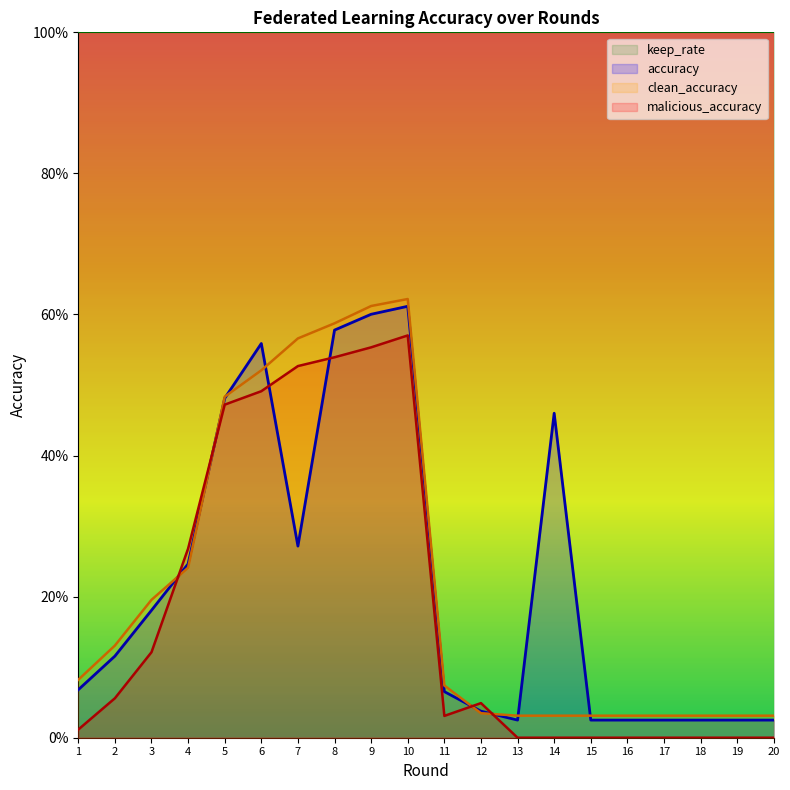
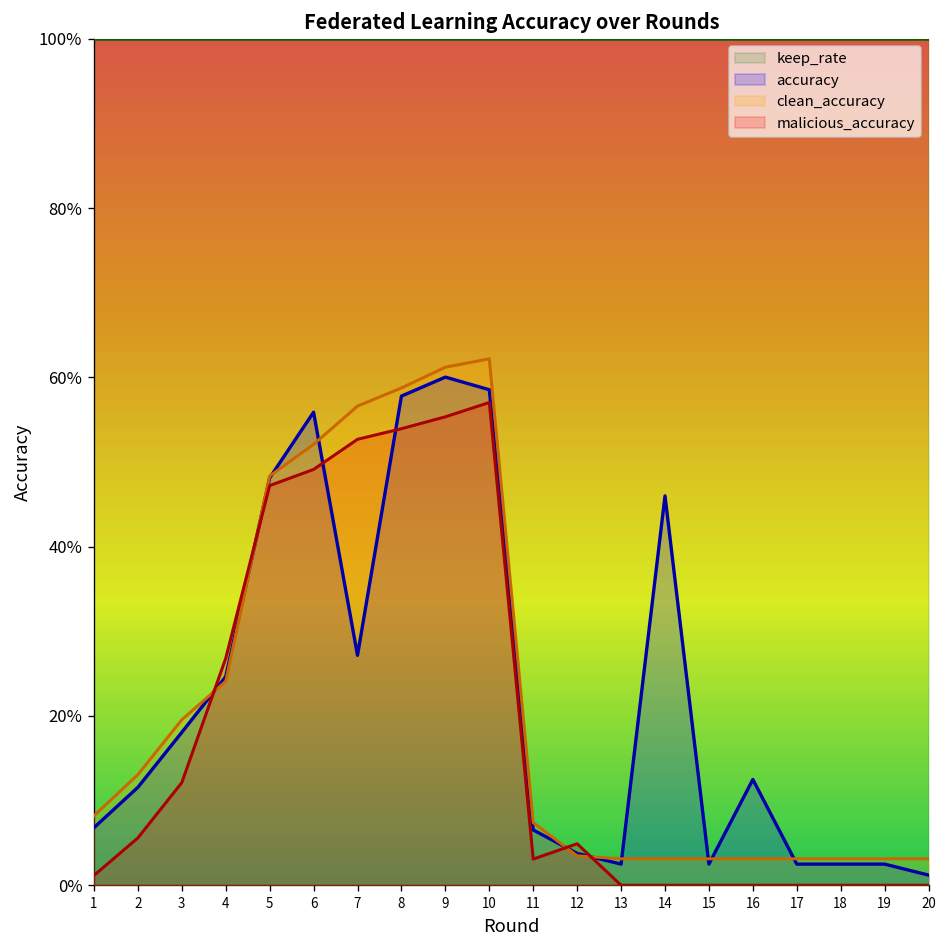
accuracy, 10: 61% -> 59%
accuracy, 16: 3% -> 13%
accuracy, 20: 3% -> 1%
